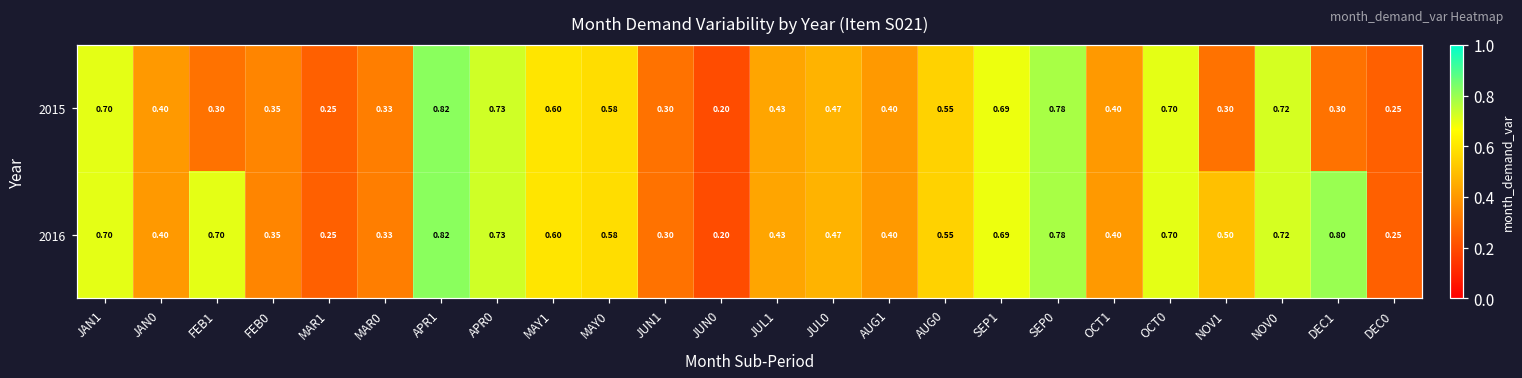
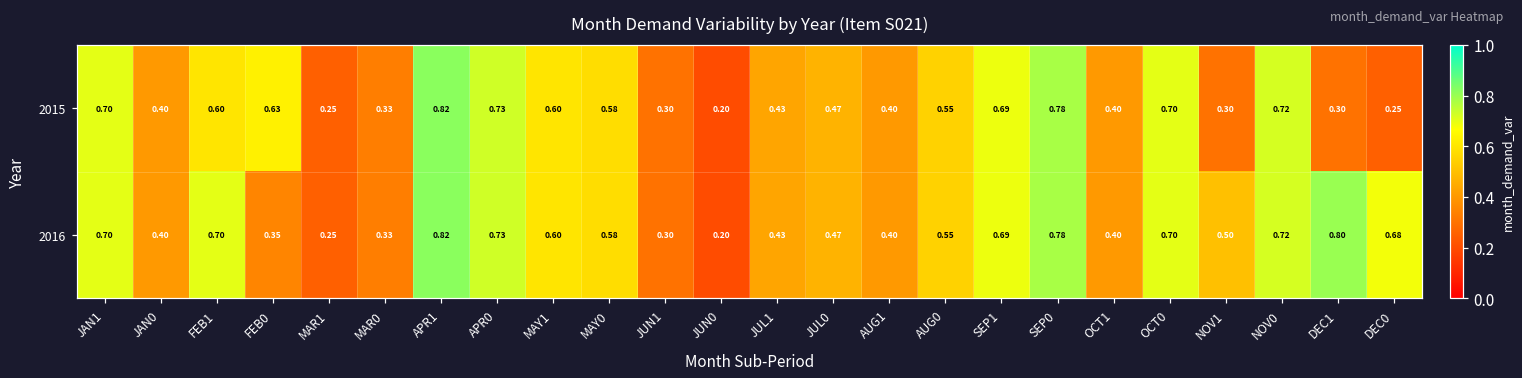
2015, FEB1: 0.30 -> 0.60
2015, FEB0: 0.35 -> 0.63
2016, DEC0: 0.25 -> 0.68
